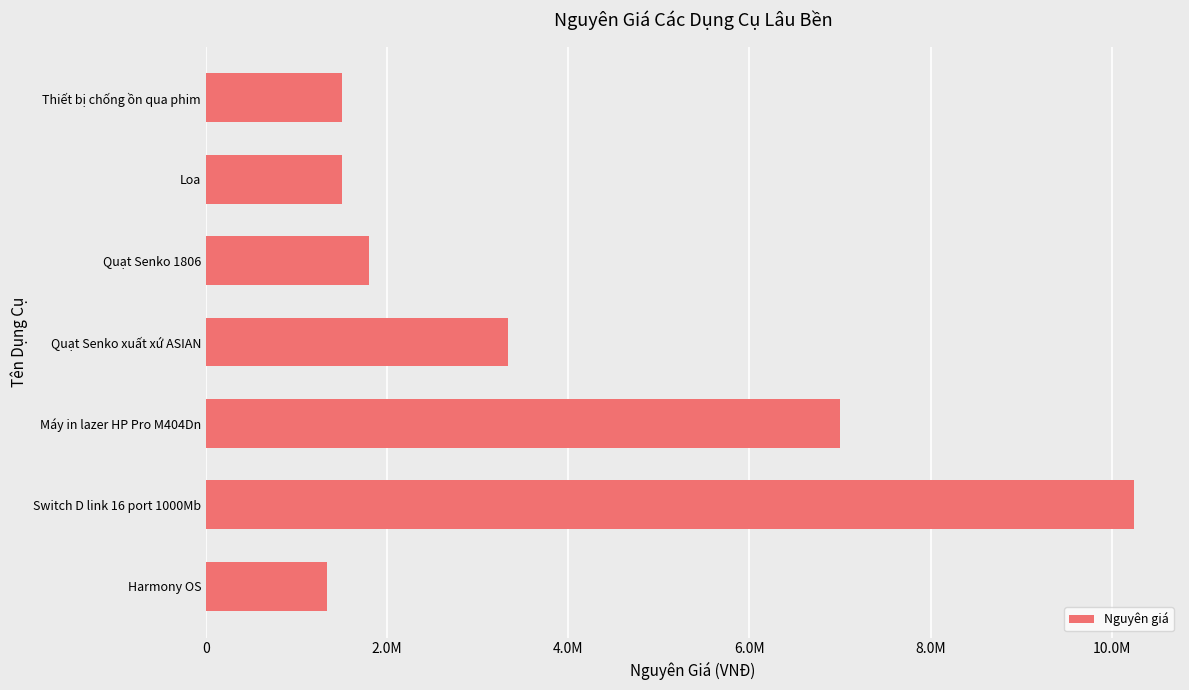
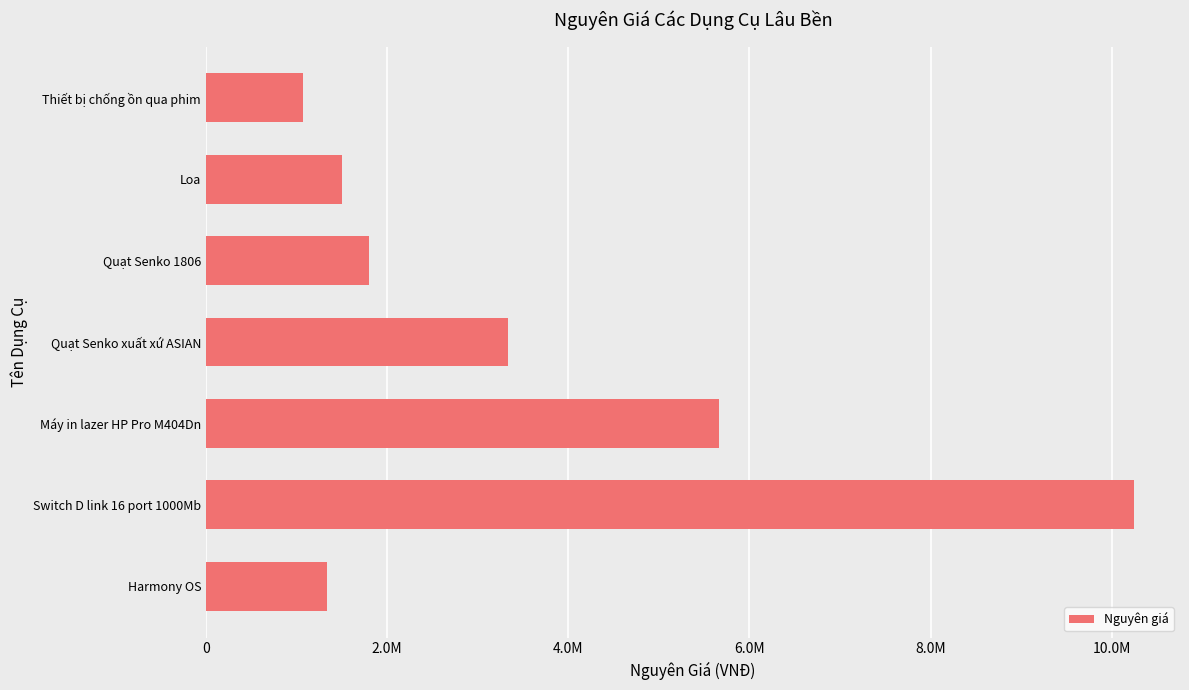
Thiết bị chống ồn qua phim: 1500000 -> 1100000
Máy in lazer HP Pro M404Dn: 7000000 -> 5700000
